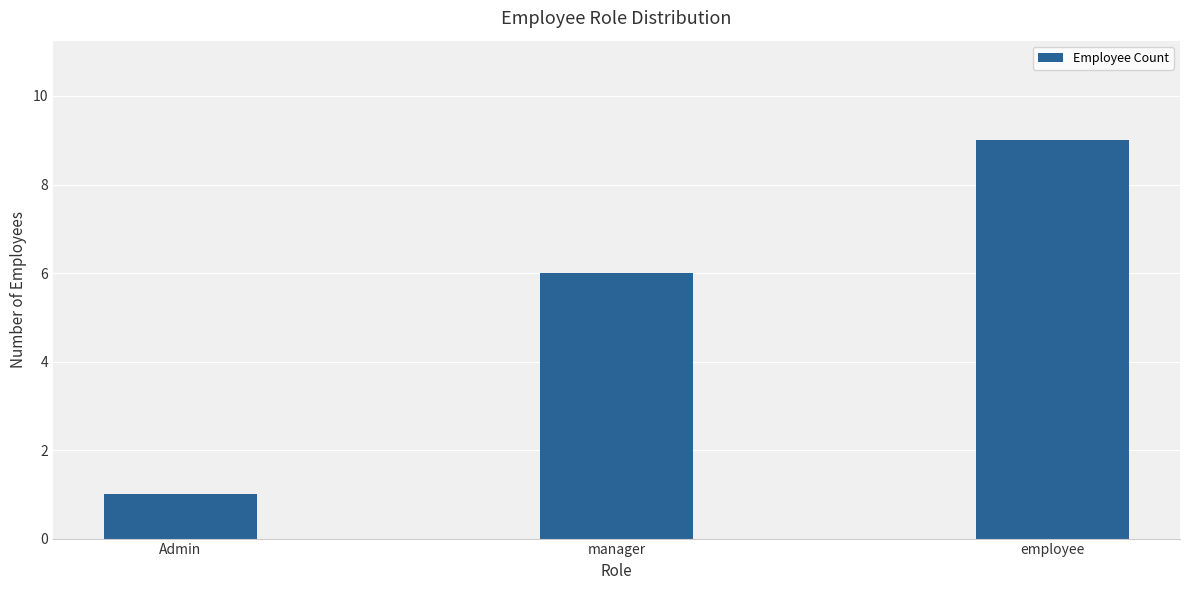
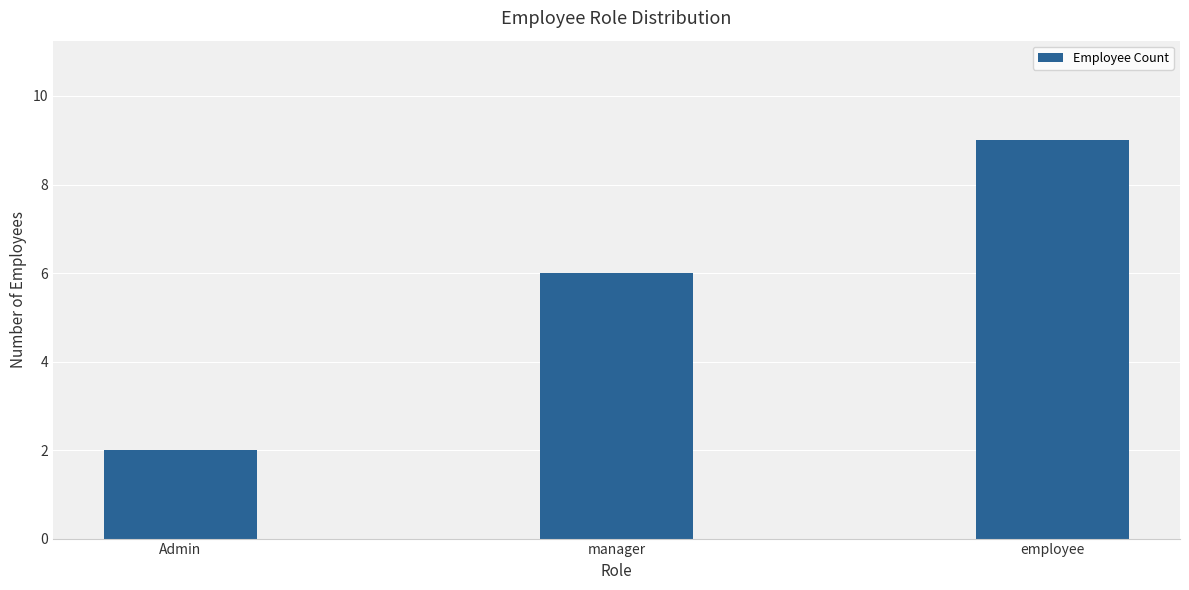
Admin: 1 -> 2
